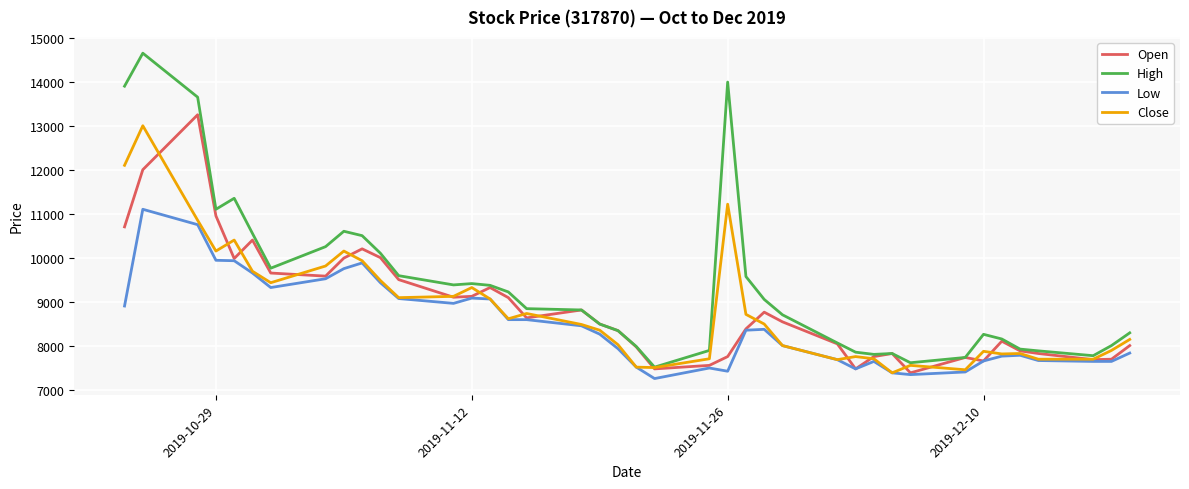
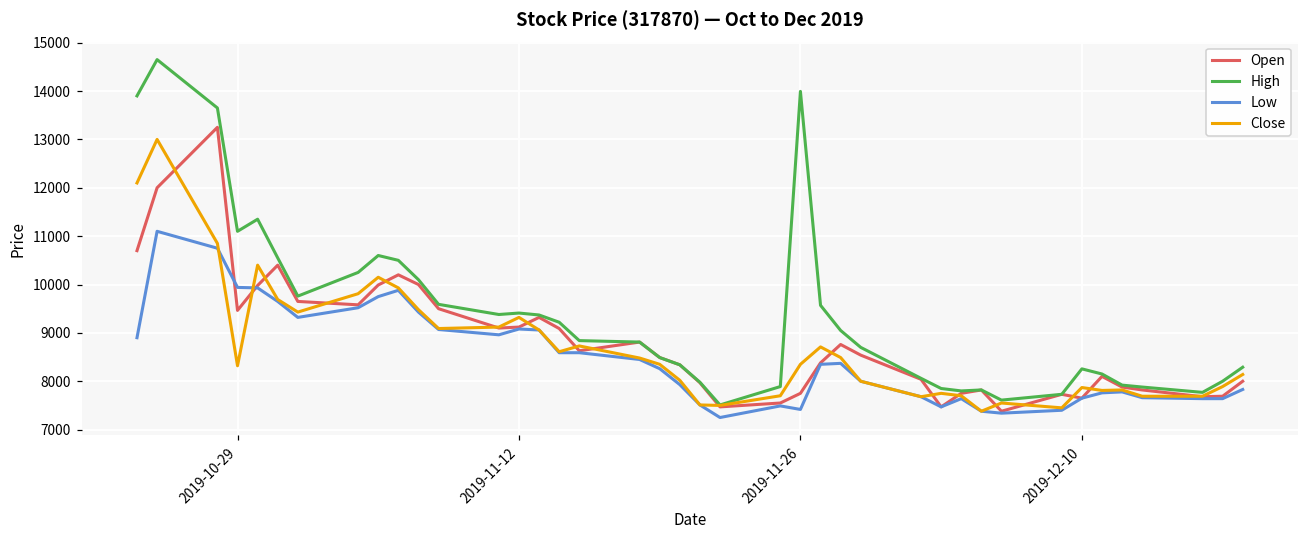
Open, 2019-10-29: 11000 -> 9500
Close, 2019-10-29: 10200 -> 8300
Close, 2019-11-26: 11200 -> 8400
